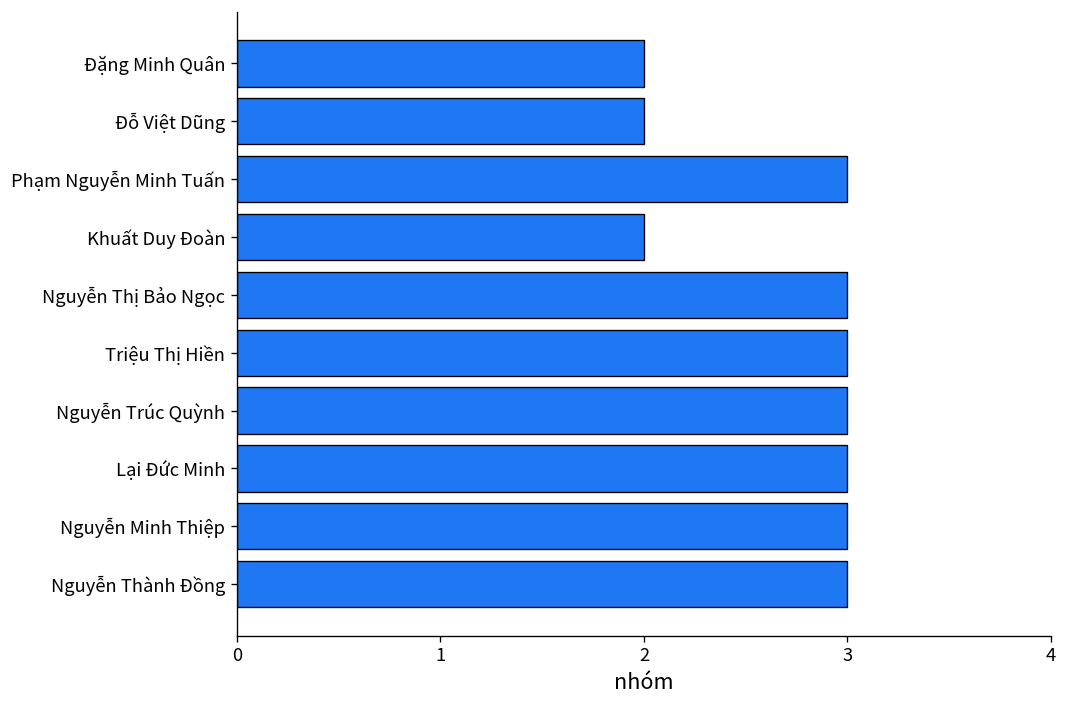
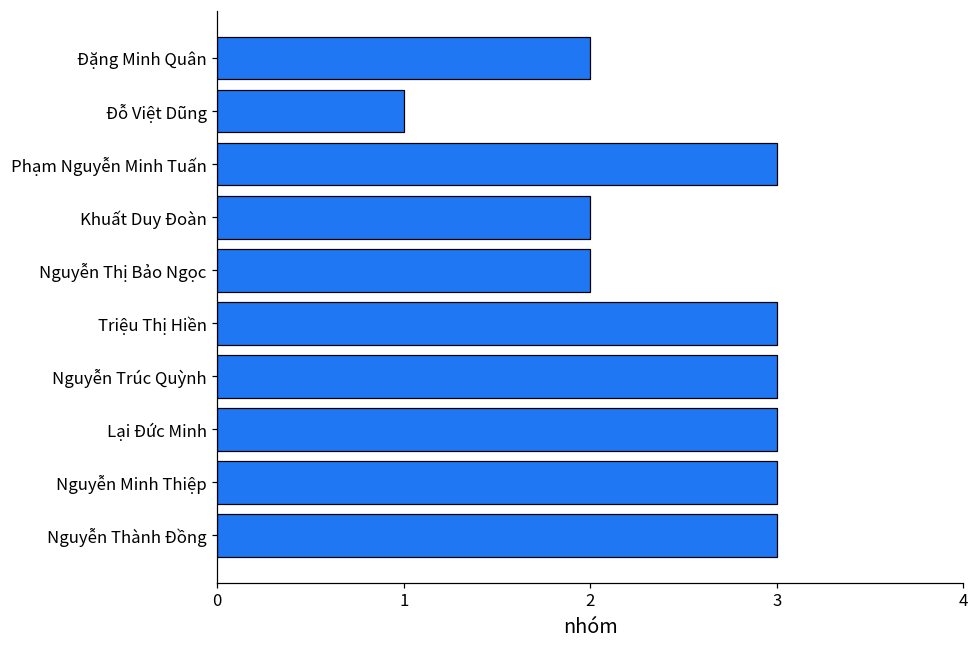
Đỗ Việt Dũng: 2 -> 1
Nguyễn Thị Bảo Ngọc: 3 -> 2
